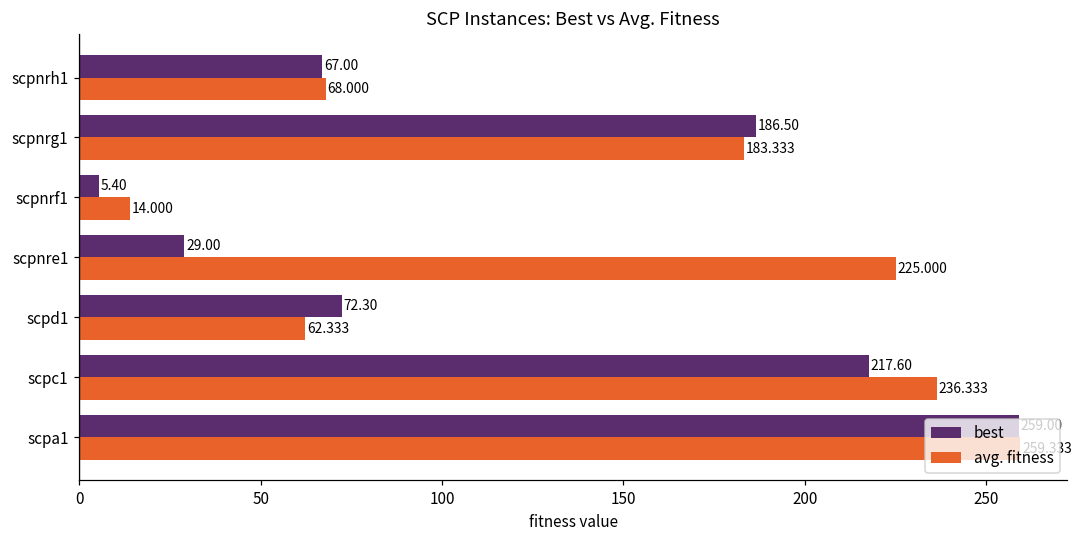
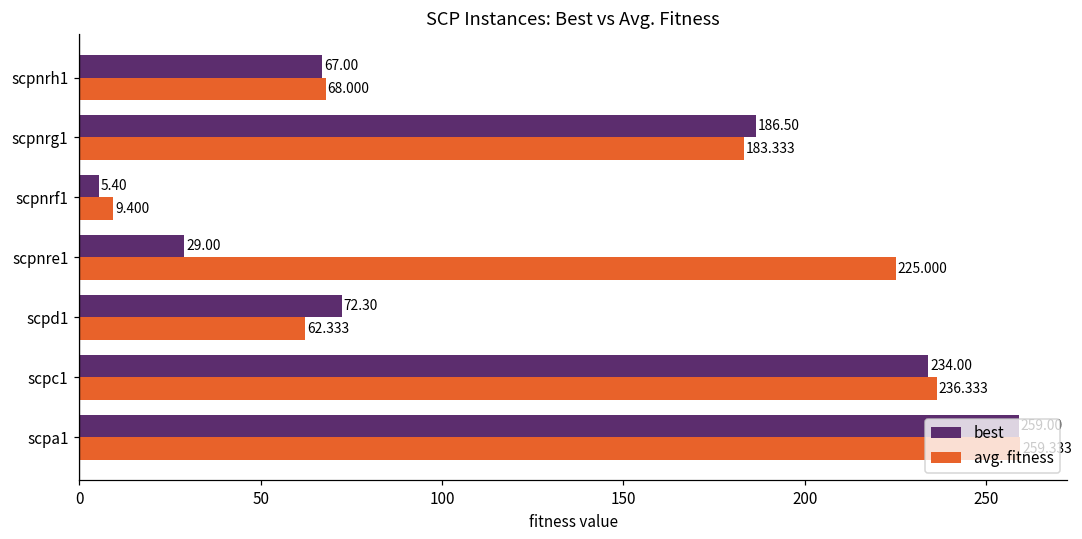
avg. fitness, scpnrf1: 14.000 -> 9.400
best, scpc1: 217.60 -> 234.00
